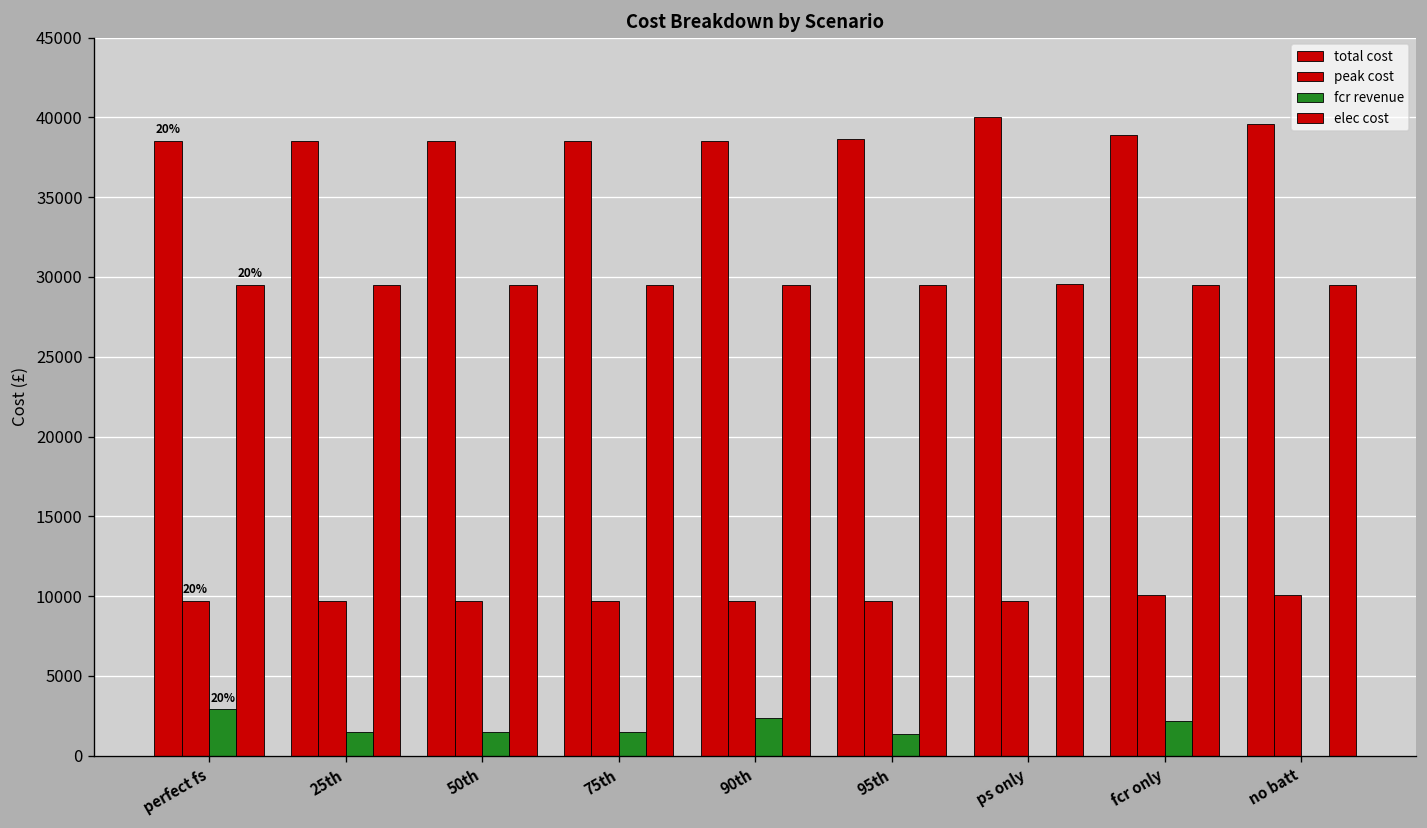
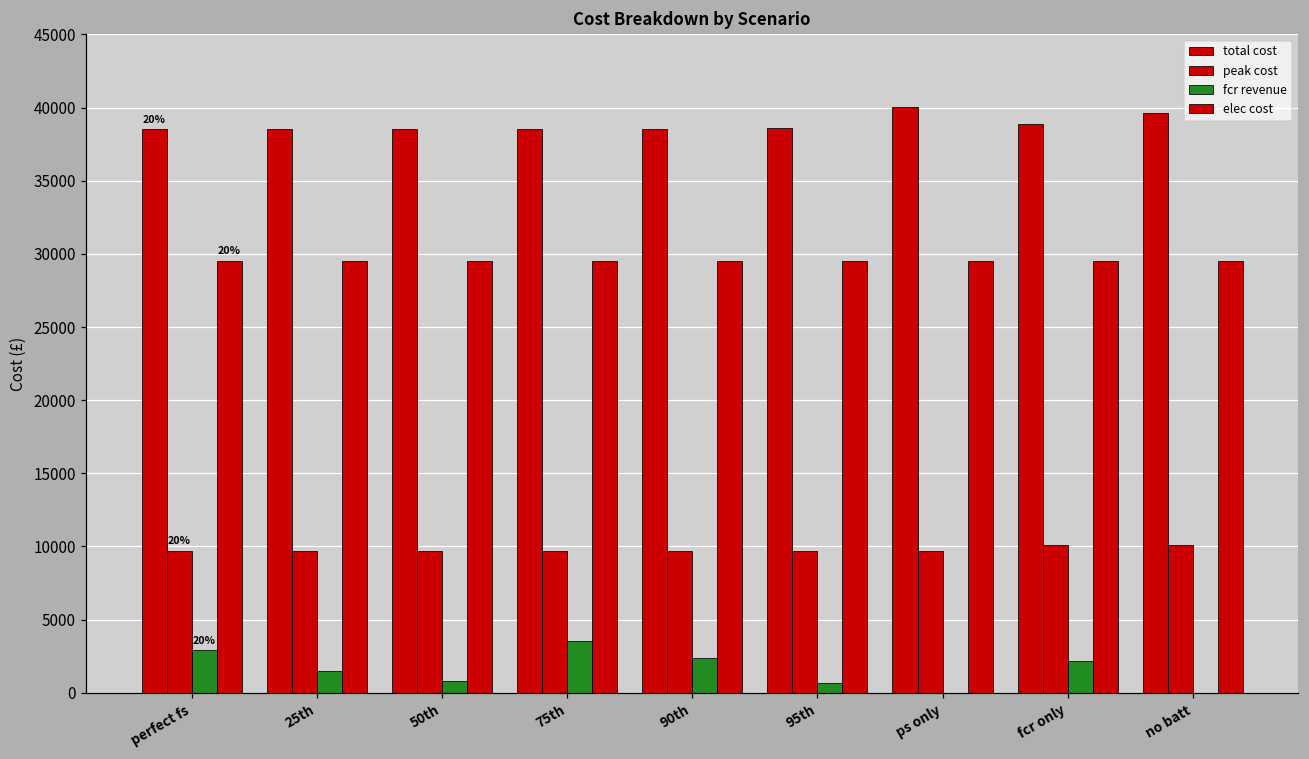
fcr revenue, 50th: 1500 -> 800
fcr revenue, 75th: 1500 -> 3500
fcr revenue, 95th: 1400 -> 700
